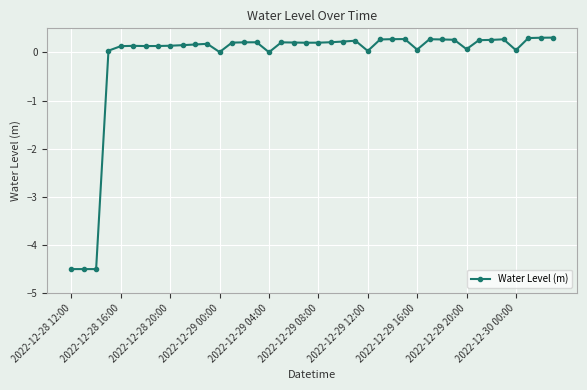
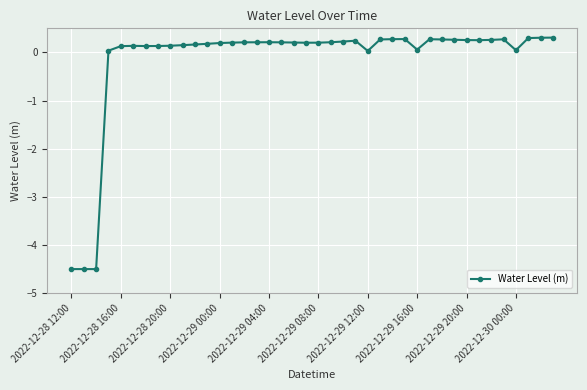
2022-12-29 00:00: 0.0 -> 0.2
2022-12-29 04:00: 0.0 -> 0.2
2022-12-29 20:00: 0.1 -> 0.3
